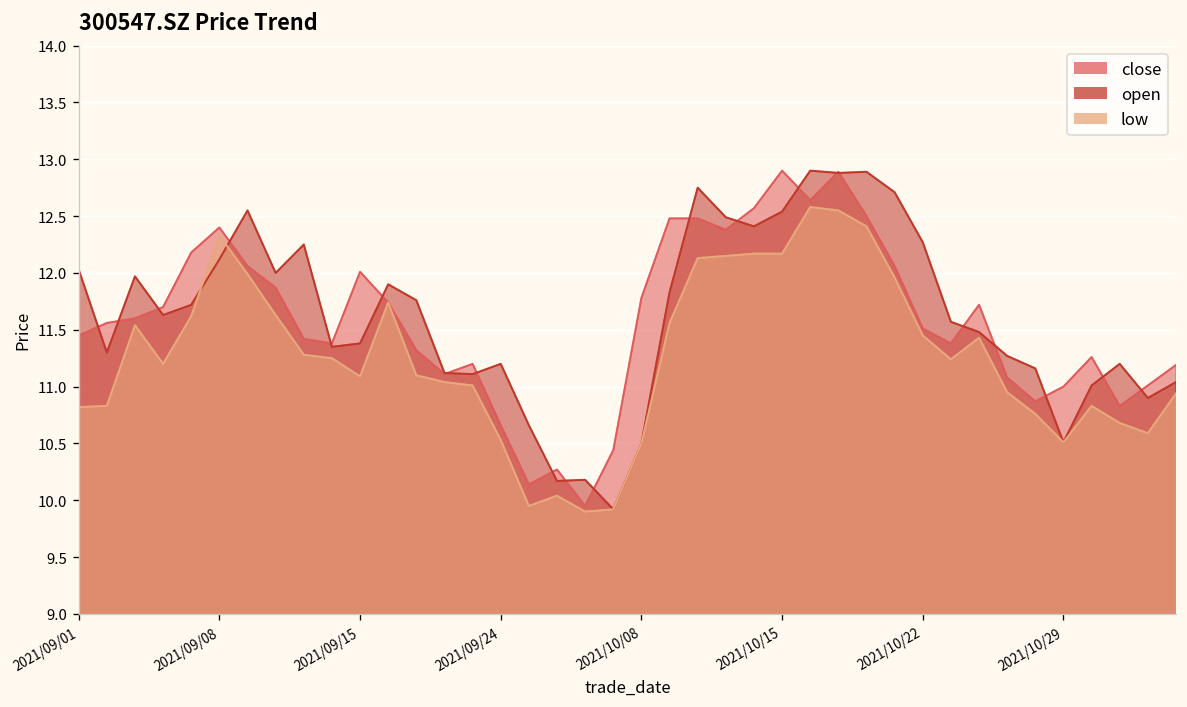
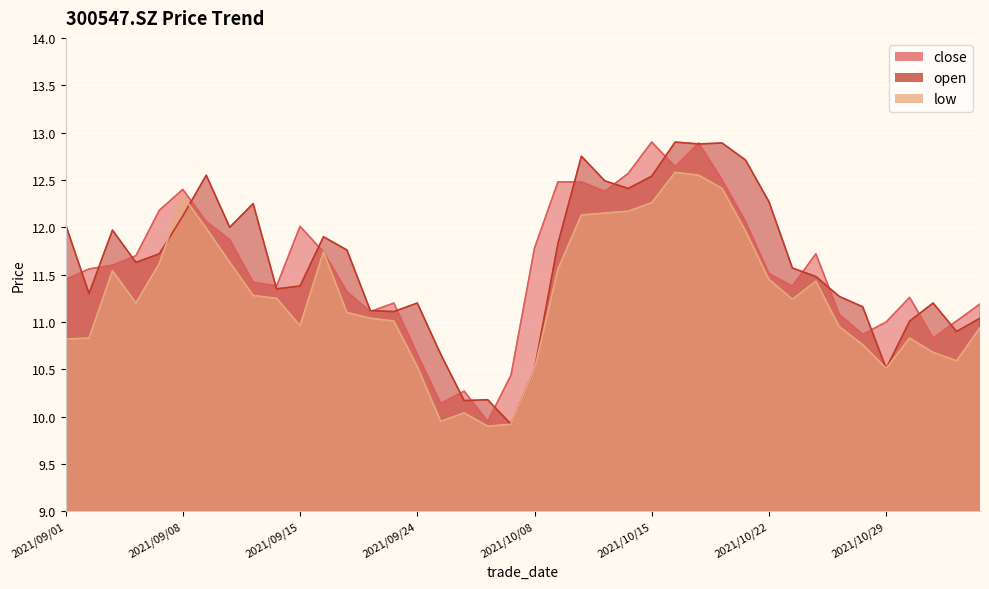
low, 2021/09/15: 11.1 -> 11.0
low, 2021/10/15: 12.2 -> 12.3
